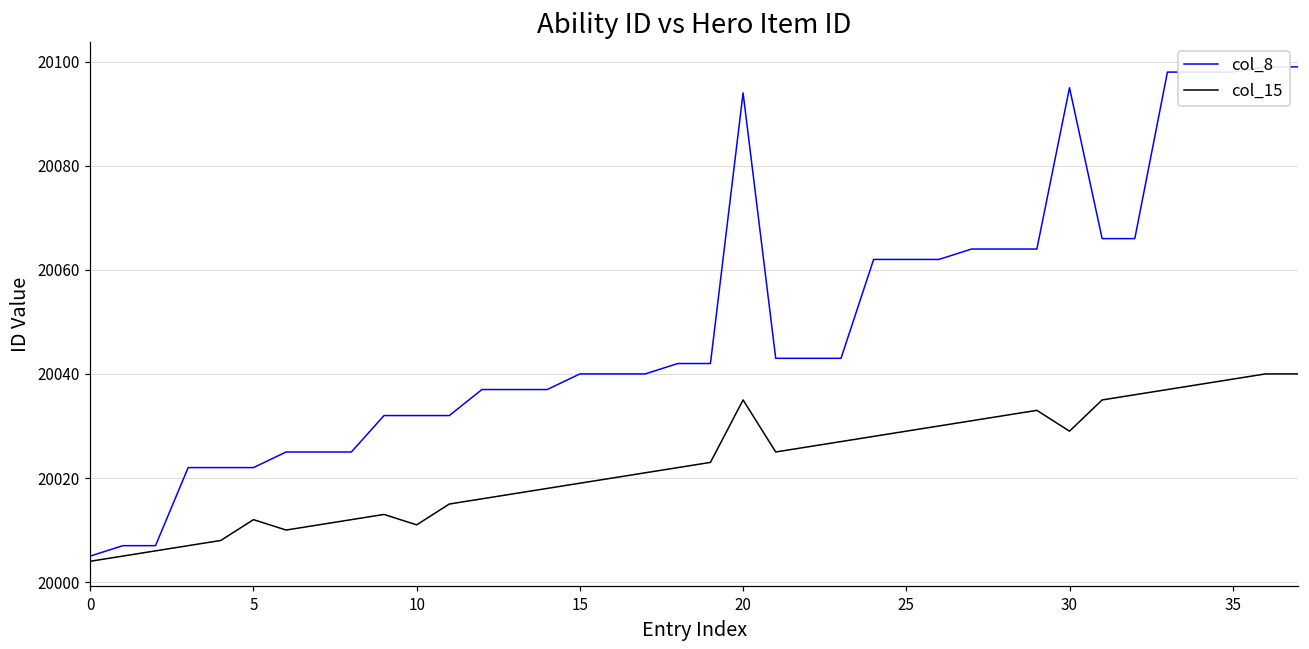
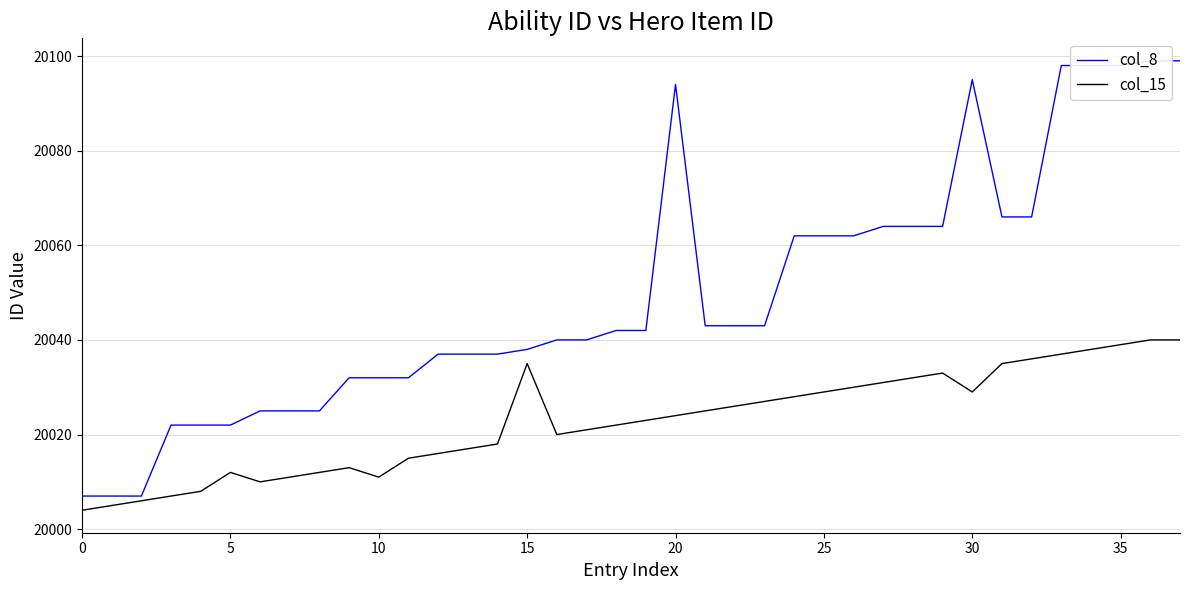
col_8, 0: 20005 -> 20007
col_8, 15: 20040 -> 20038
col_15, 15: 20019 -> 20035
col_15, 20: 20035 -> 20024
